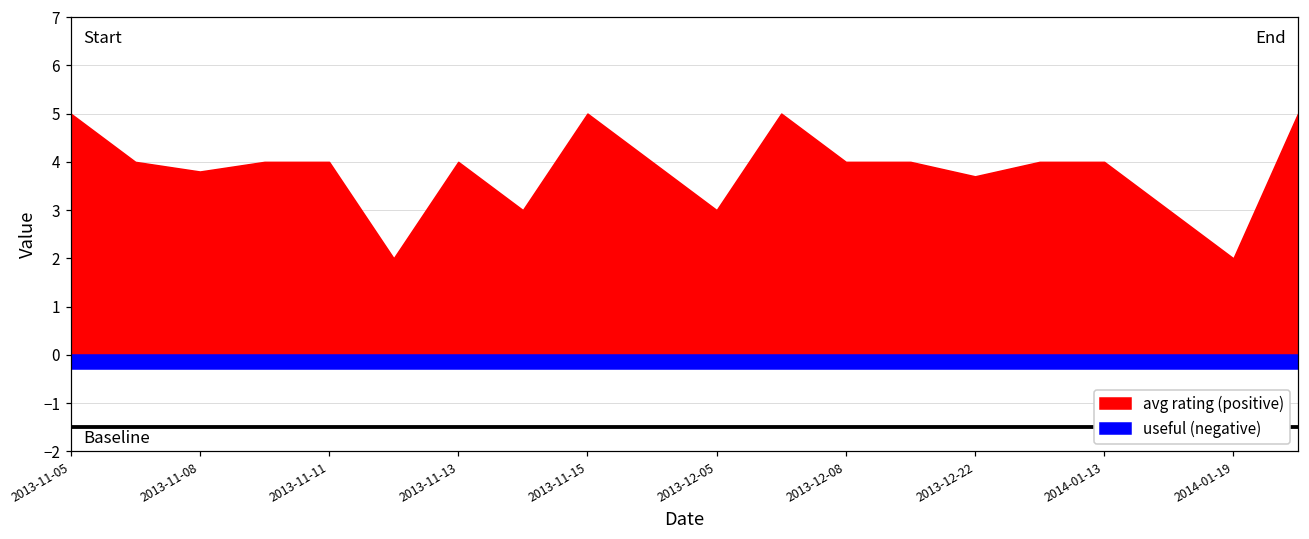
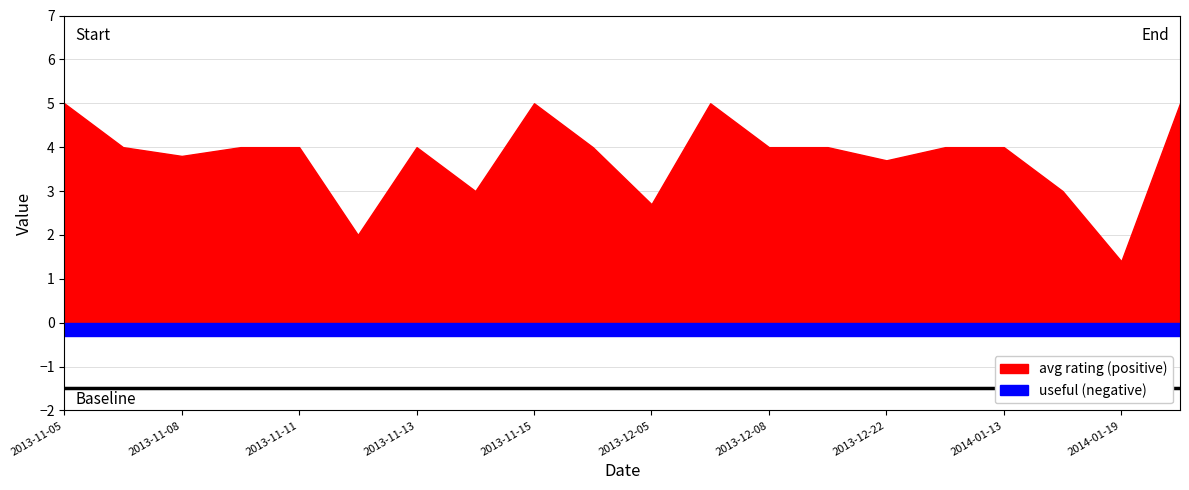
avg rating (positive), 2013-12-05: 3.0 -> 2.7
avg rating (positive), 2014-01-19: 2.0 -> 1.4
